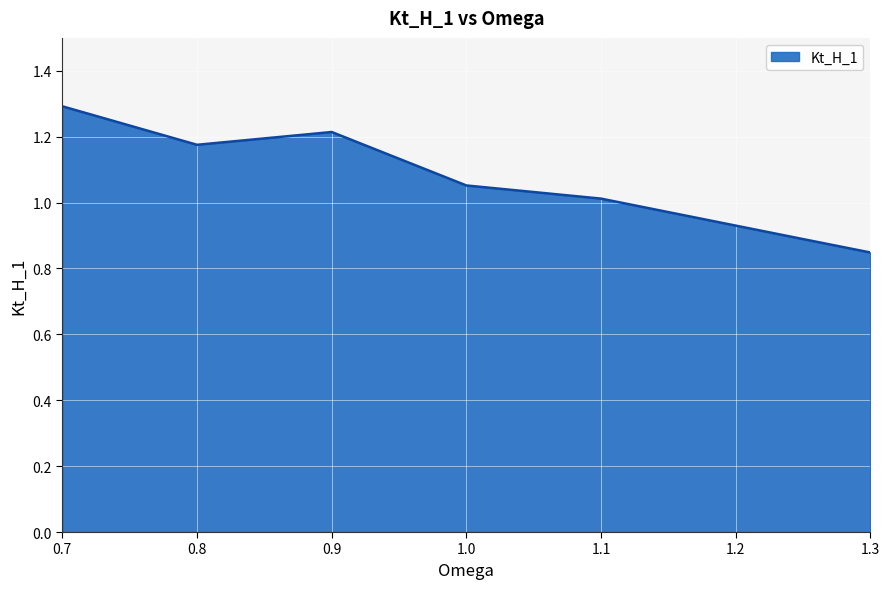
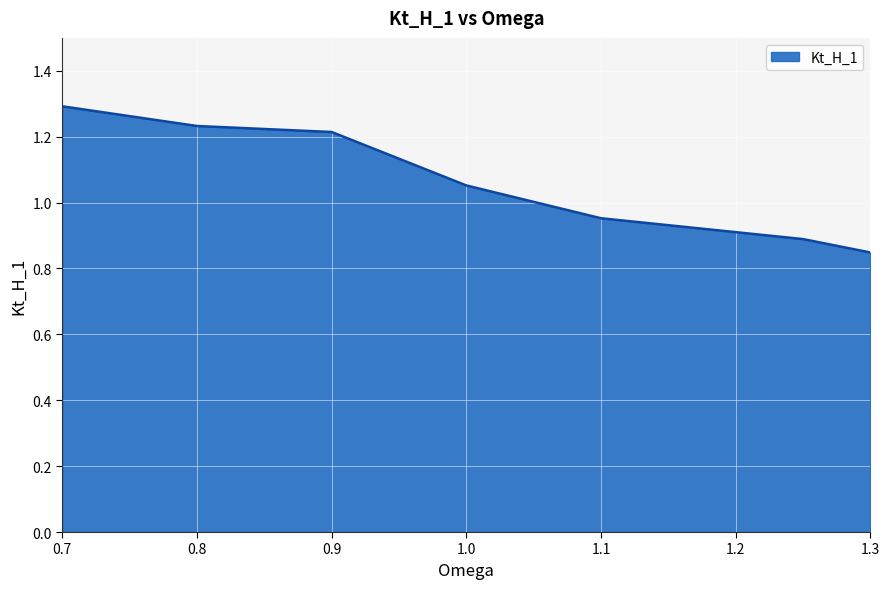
0.8: 1.18 -> 1.23
1.1: 1.01 -> 0.95
